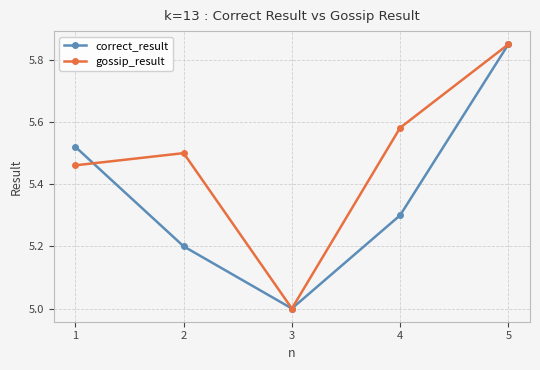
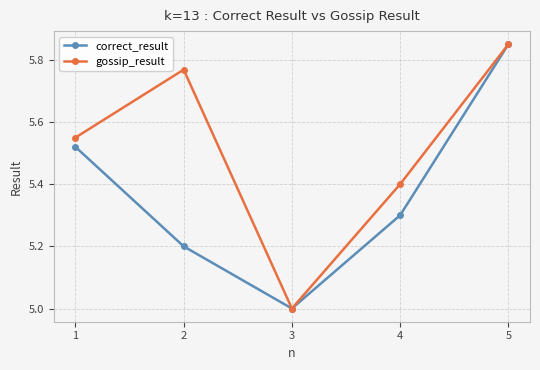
gossip_result, 1: 5.46 -> 5.55
gossip_result, 2: 5.50 -> 5.77
gossip_result, 4: 5.58 -> 5.40
